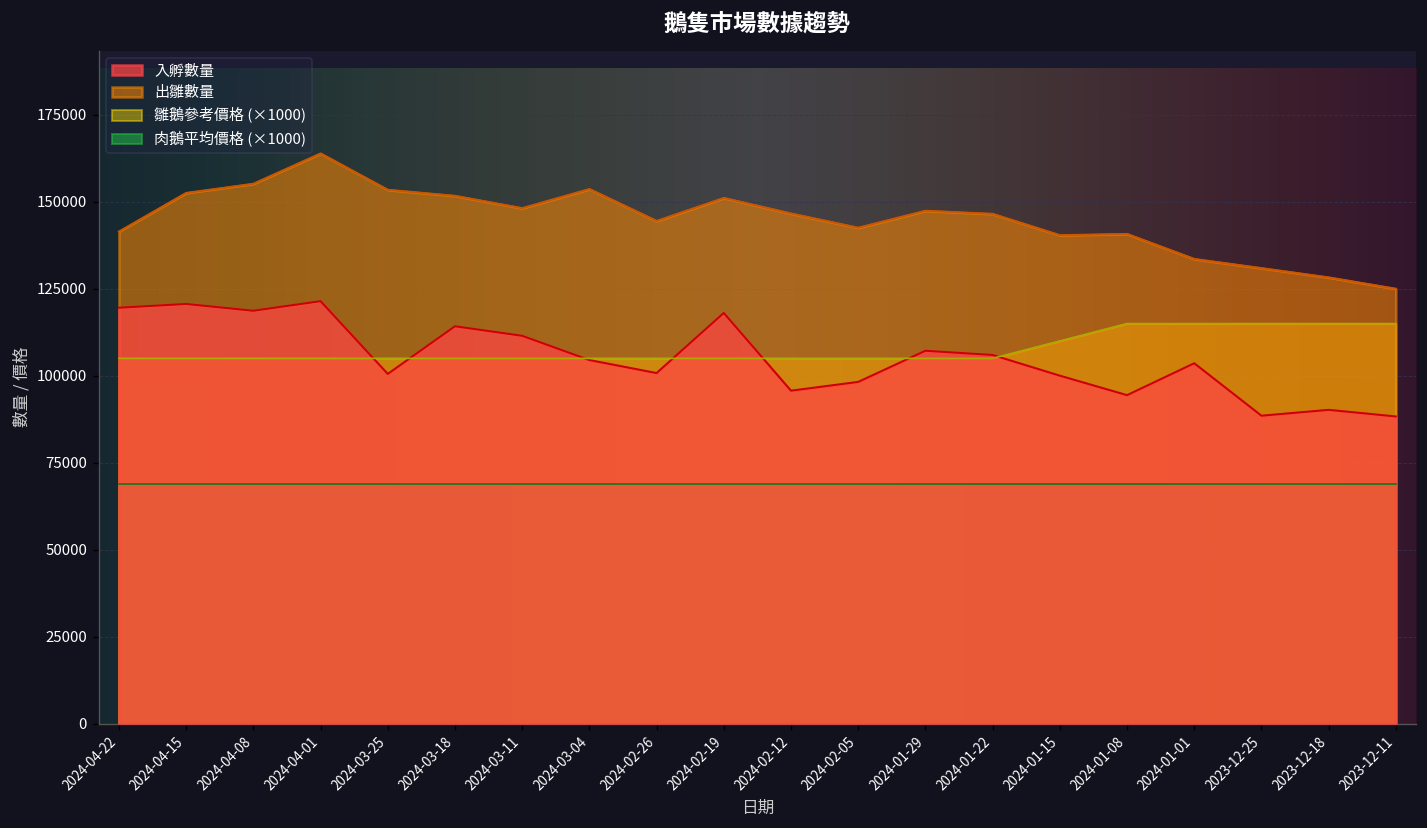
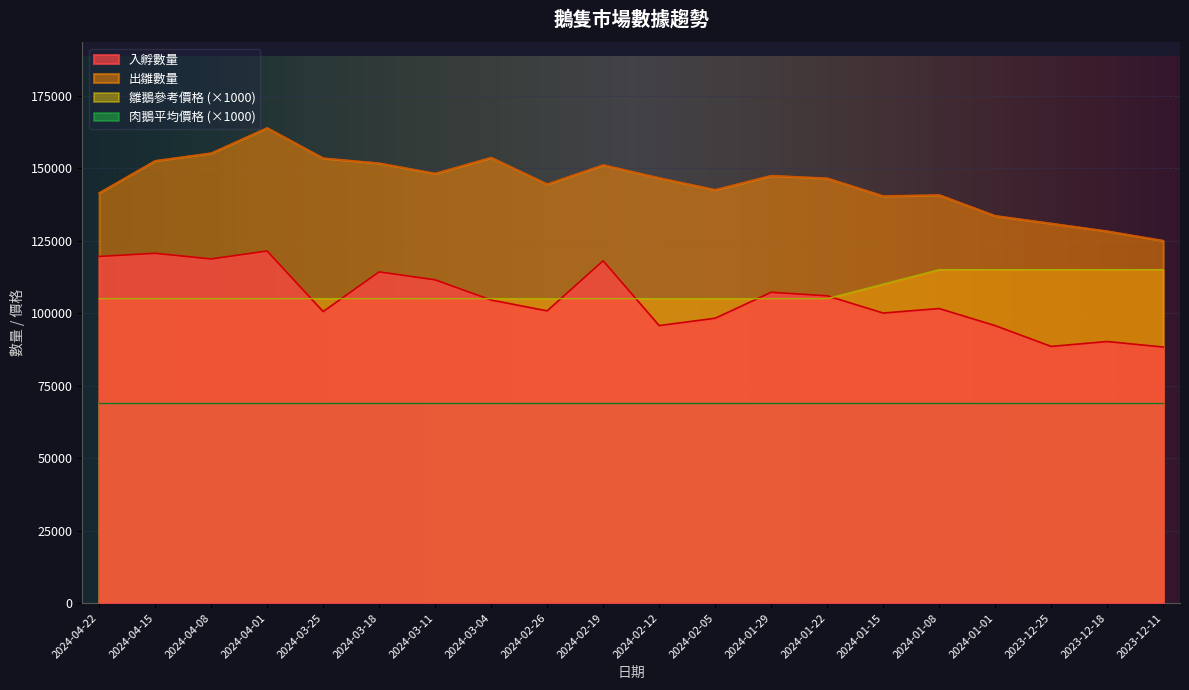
入孵數量, 2024-01-08: 94000 -> 102000
入孵數量, 2024-01-01: 104000 -> 96000
